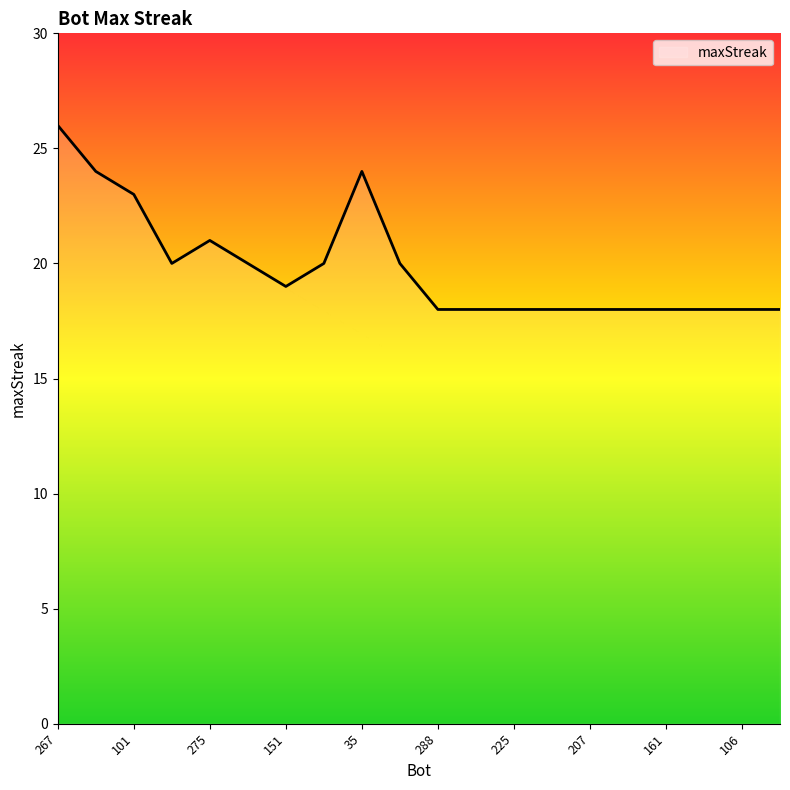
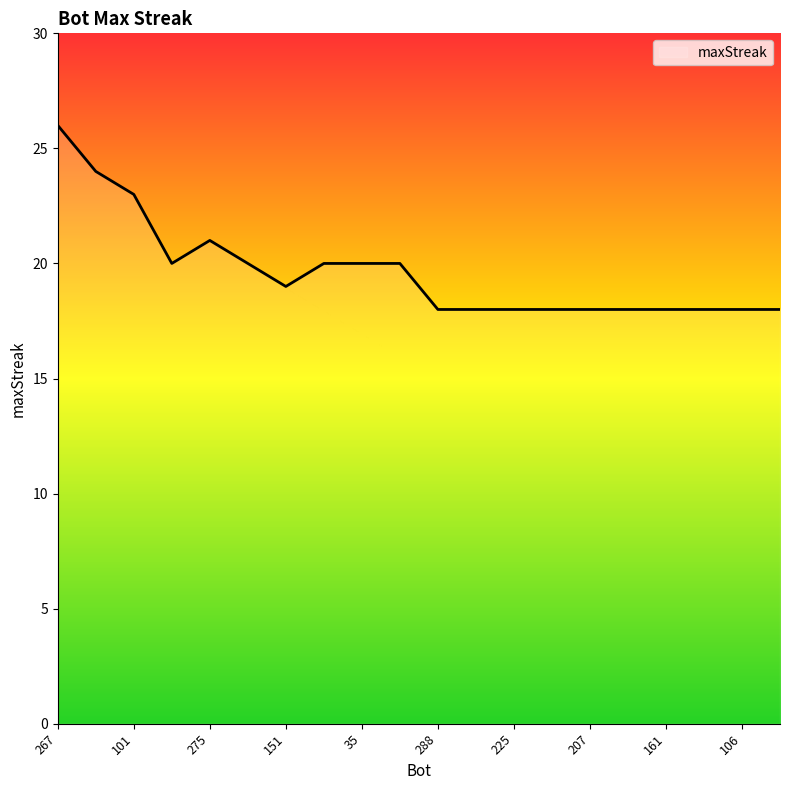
35: 24 -> 20
